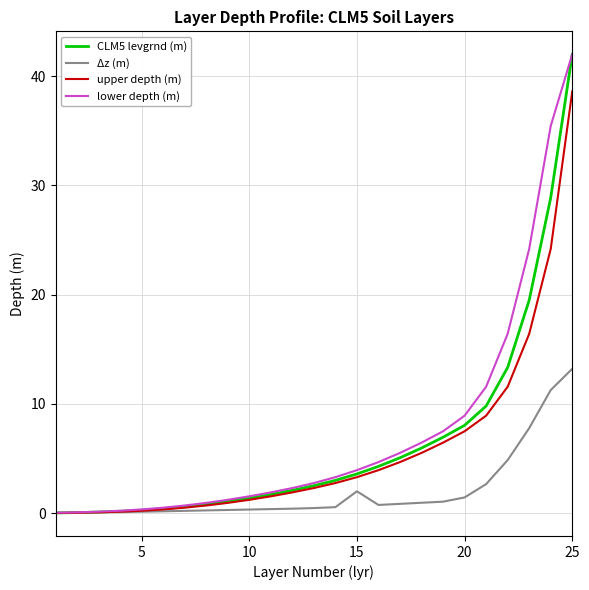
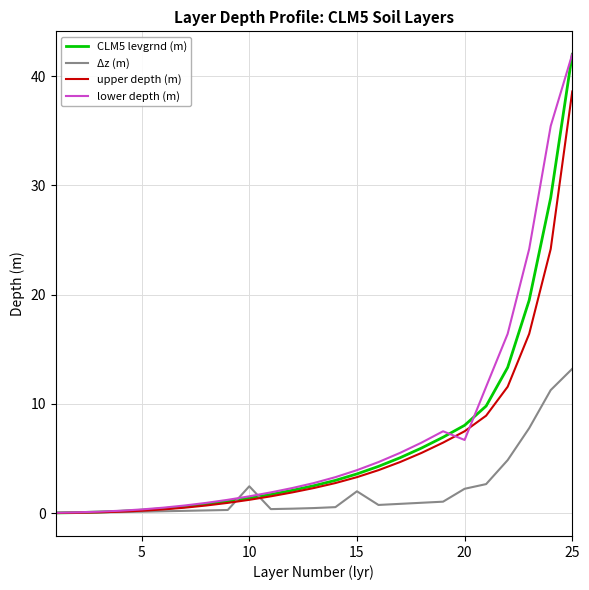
Δz (m), 10: 0.3 -> 2.5
Δz (m), 20: 1.4 -> 2.2
lower depth (m), 20: 8.9 -> 6.7
